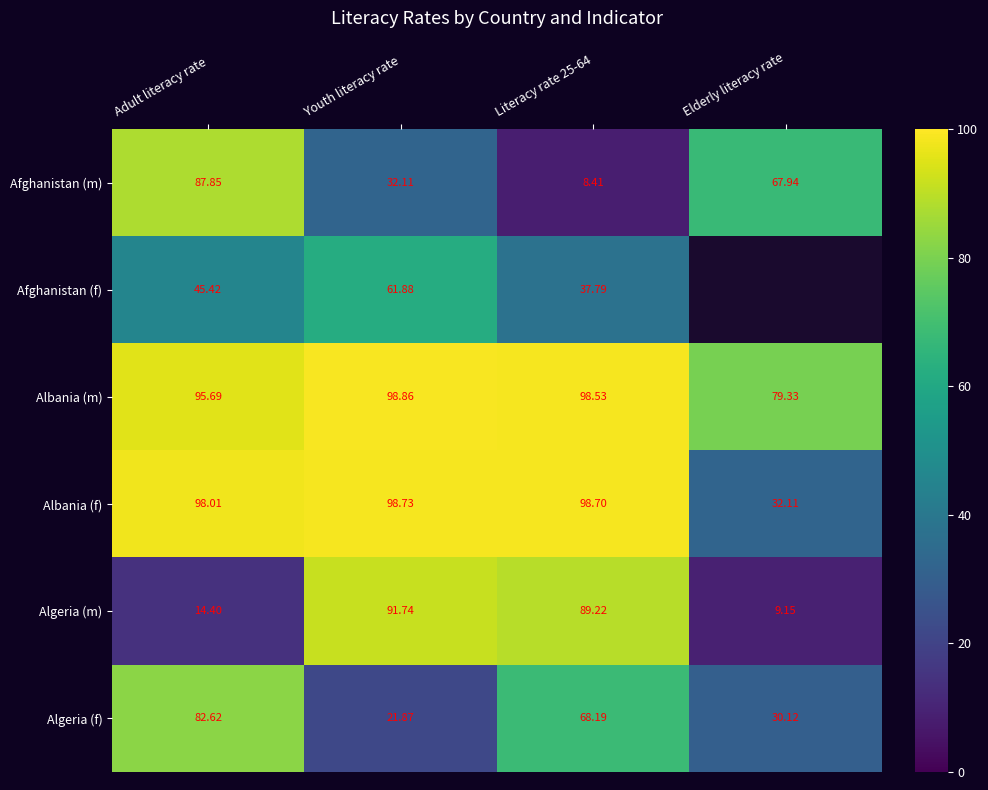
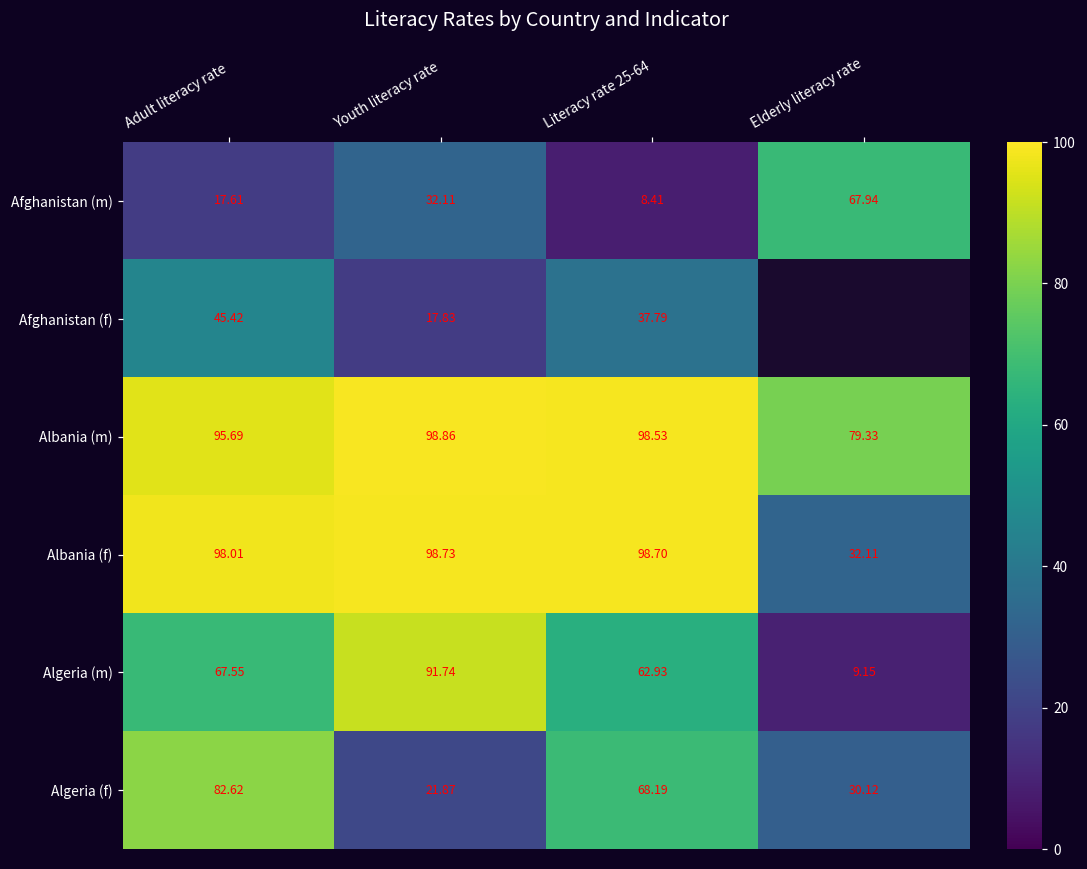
Afghanistan (m), Adult literacy rate: 87.85 -> 17.61
Afghanistan (f), Youth literacy rate: 61.88 -> 17.83
Algeria (m), Adult literacy rate: 14.40 -> 67.55
Algeria (m), Literacy rate 25-64: 89.22 -> 62.93
